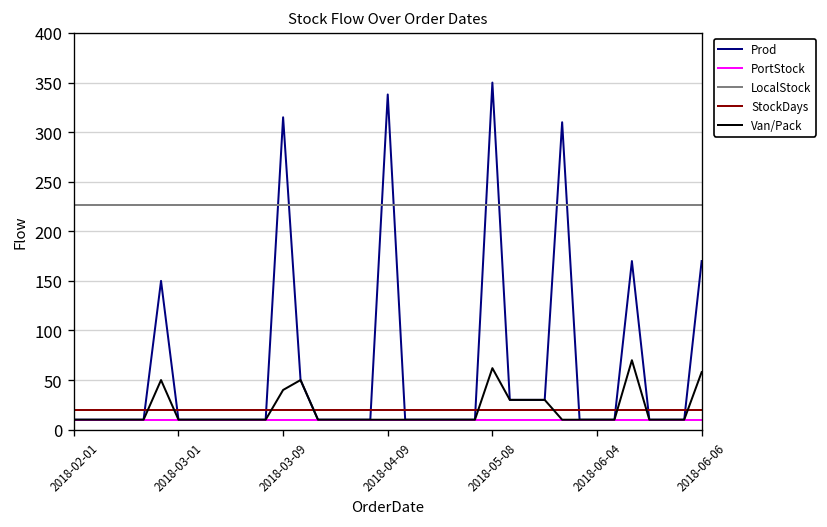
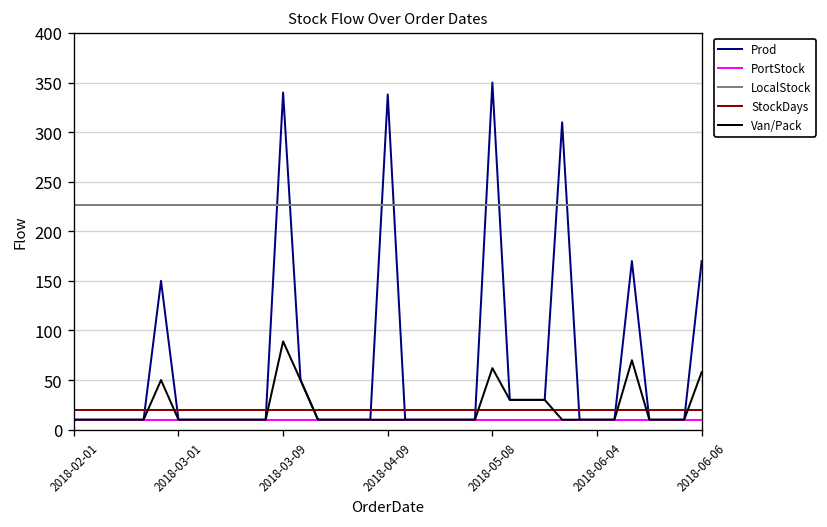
Prod, 2018-03-09: 320 -> 340
Van/Pack, 2018-03-09: 40 -> 90
